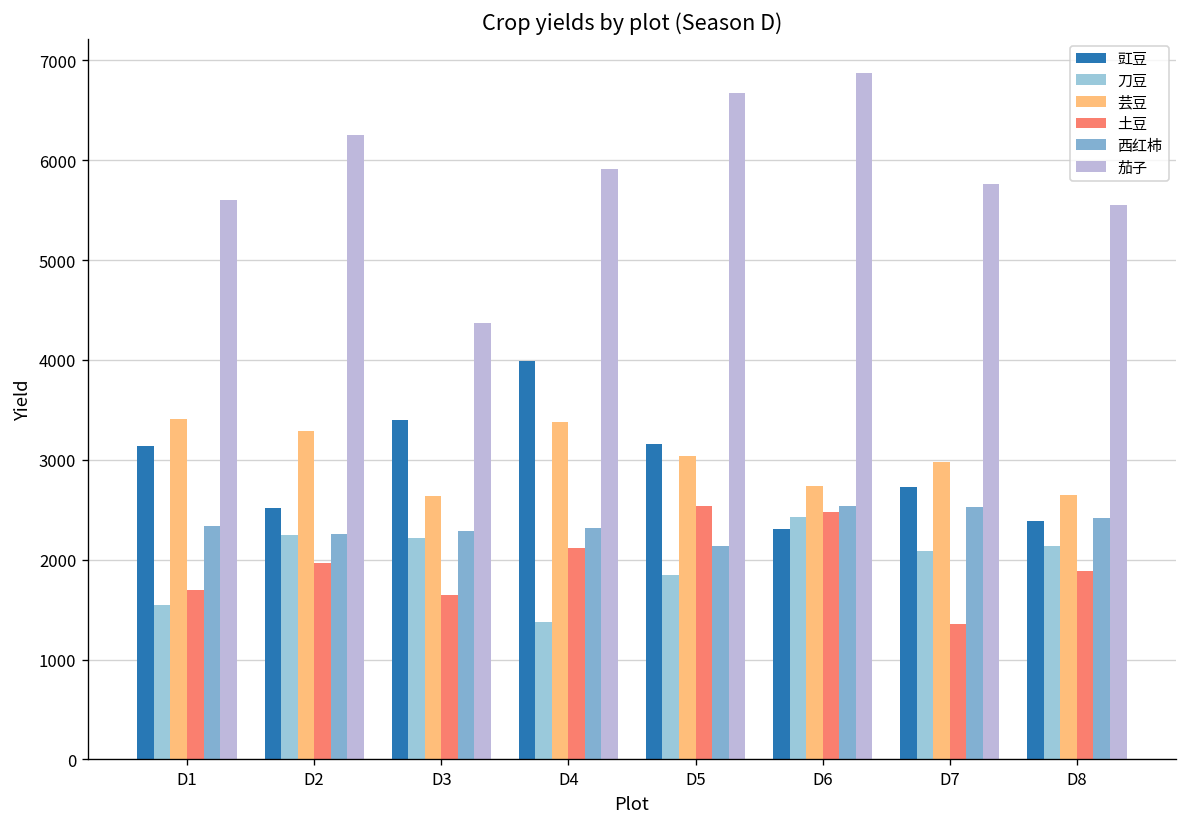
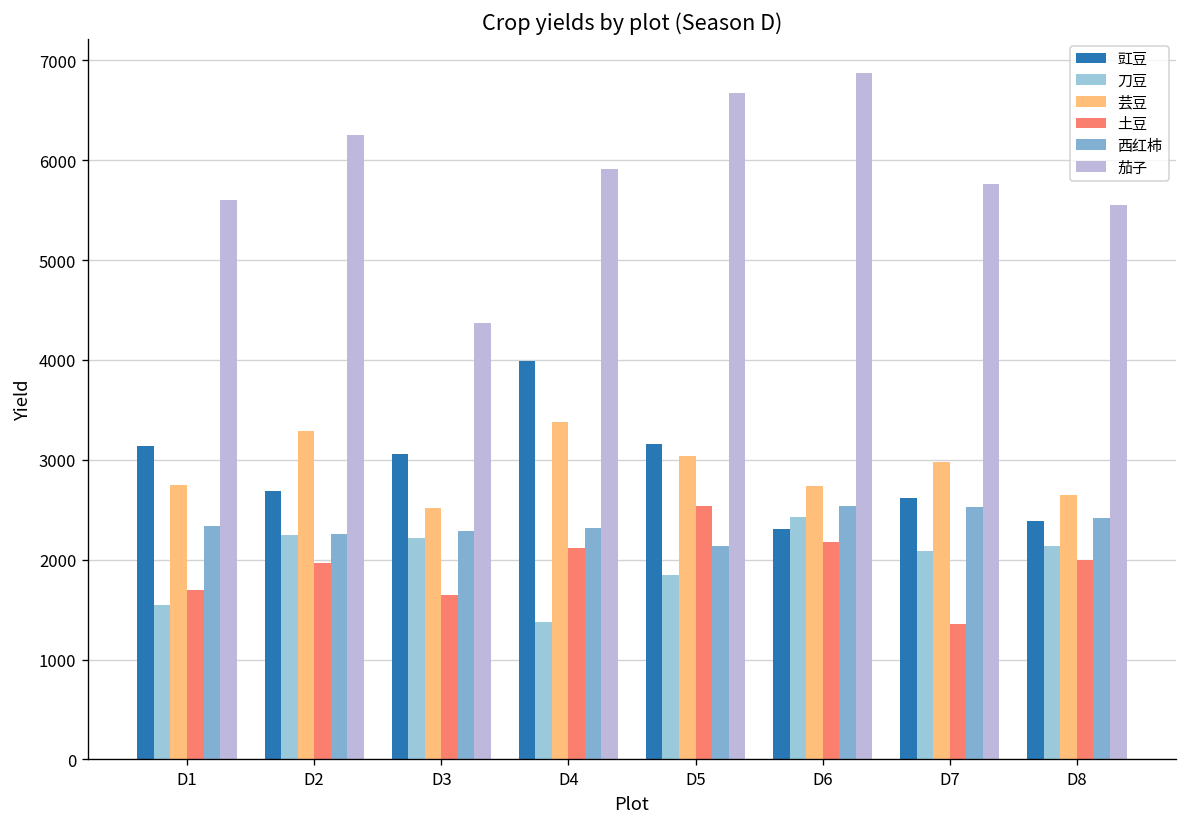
芸豆, D1: 3400 -> 2700
豇豆, D2: 2500 -> 2700
豇豆, D3: 3400 -> 3100
芸豆, D3: 2600 -> 2500
土豆, D6: 2500 -> 2200
豇豆, D7: 2700 -> 2600
土豆, D8: 1900 -> 2000
